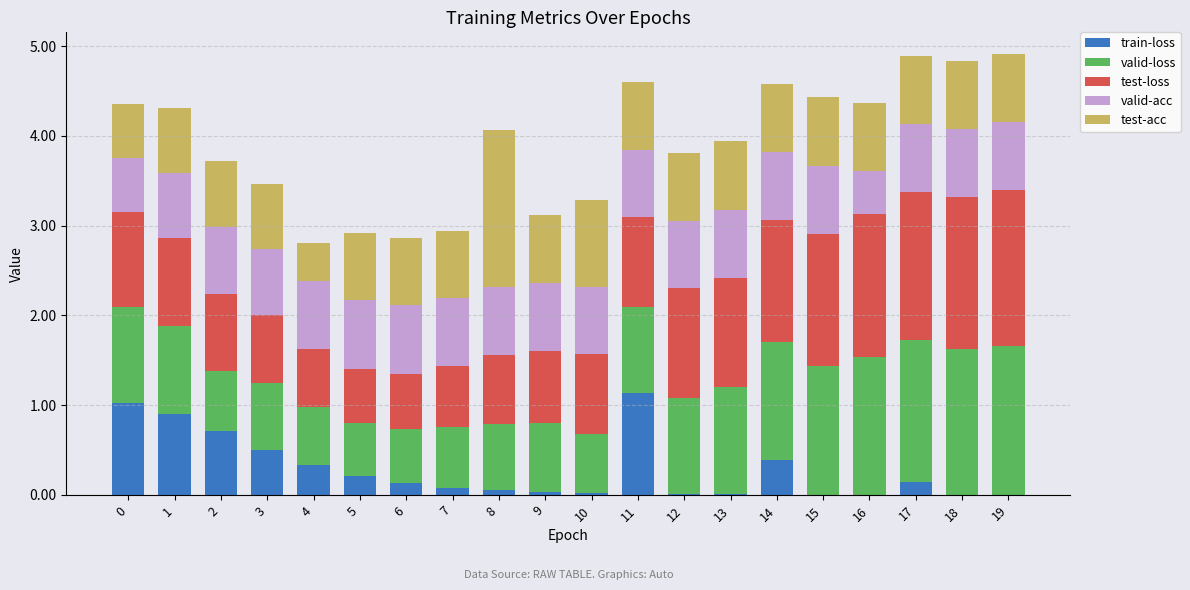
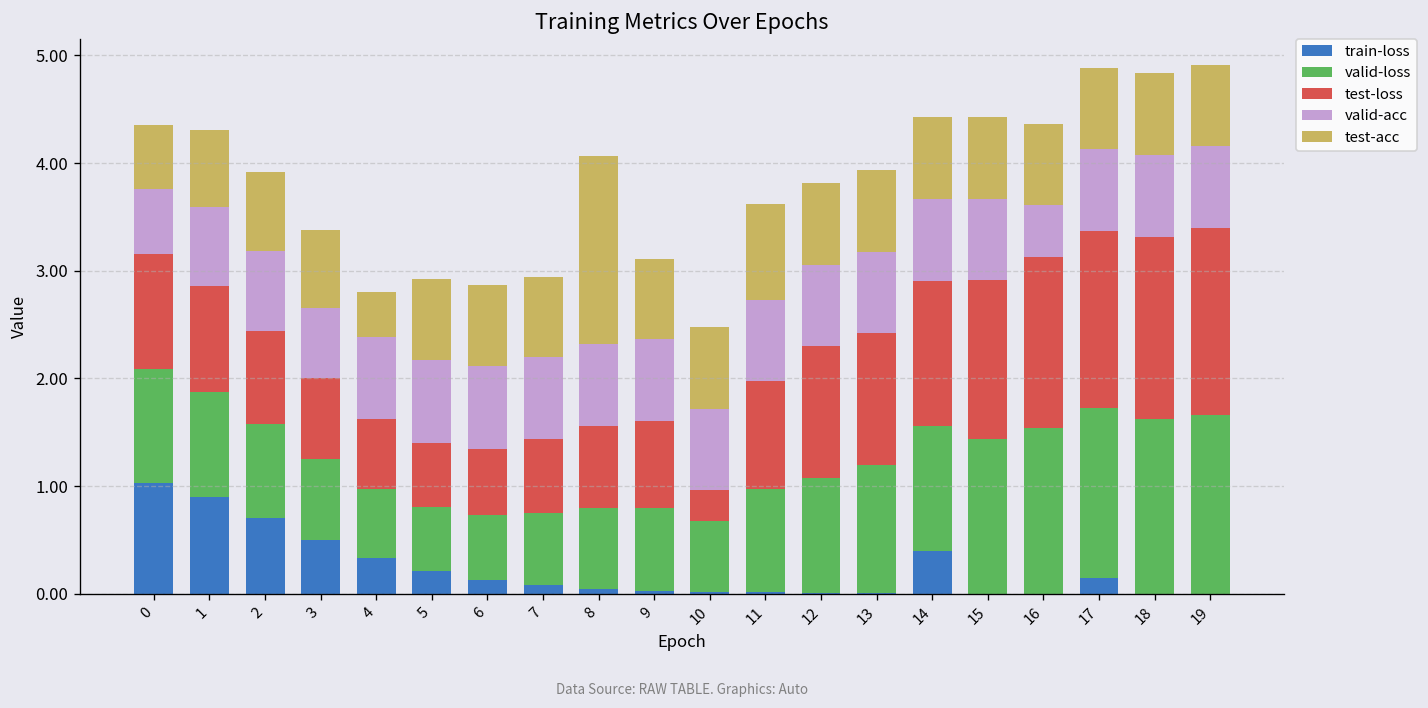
valid-loss, 2: 0.7 -> 0.9
valid-acc, 3: 0.74 -> 0.65
test-loss, 10: 0.9 -> 0.3
test-acc, 10: 1.0 -> 0.8
train-loss, 11: 1.1 -> 0.0
test-acc, 11: 0.8 -> 0.9
valid-loss, 14: 1.3 -> 1.2
